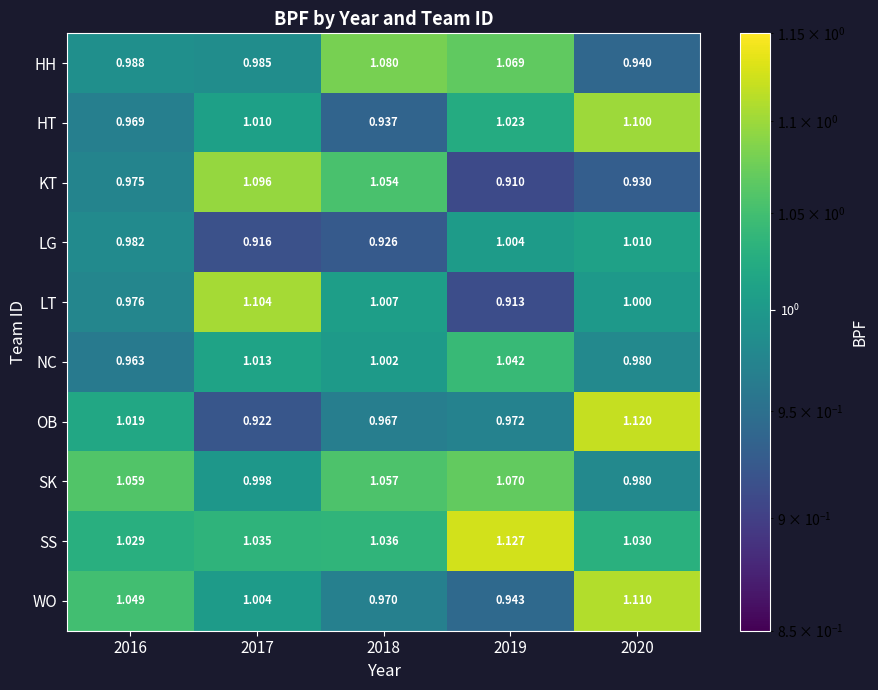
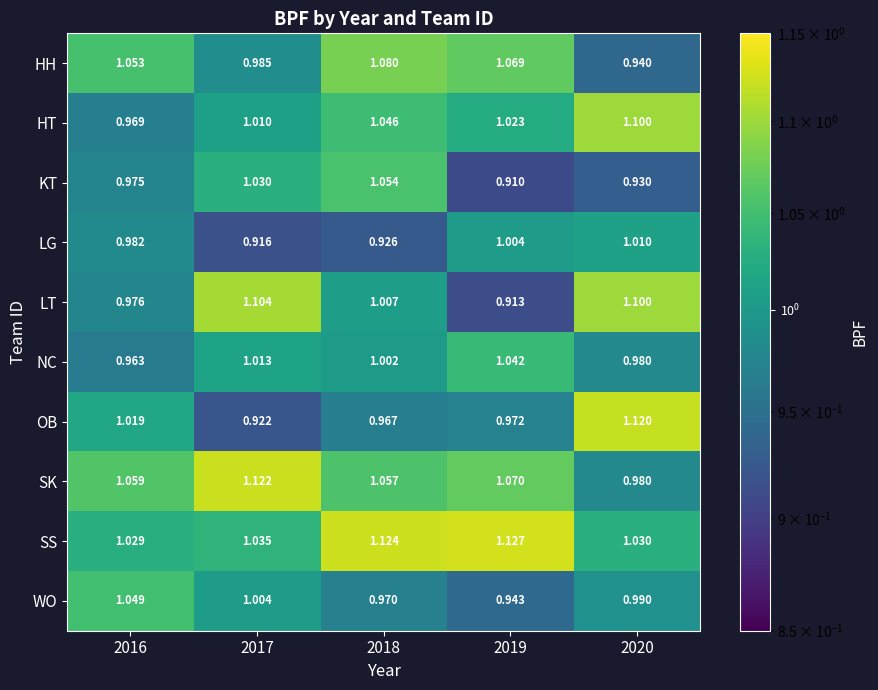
HH, 2016: 0.988 -> 1.053
HT, 2018: 0.937 -> 1.046
KT, 2017: 1.096 -> 1.030
LT, 2020: 1.000 -> 1.100
SK, 2017: 0.998 -> 1.122
SS, 2018: 1.036 -> 1.124
WO, 2020: 1.110 -> 0.990
